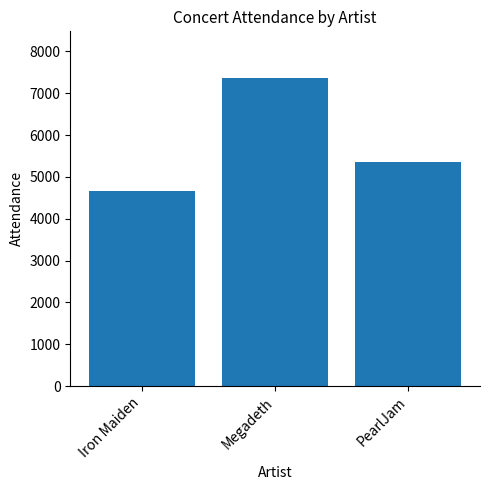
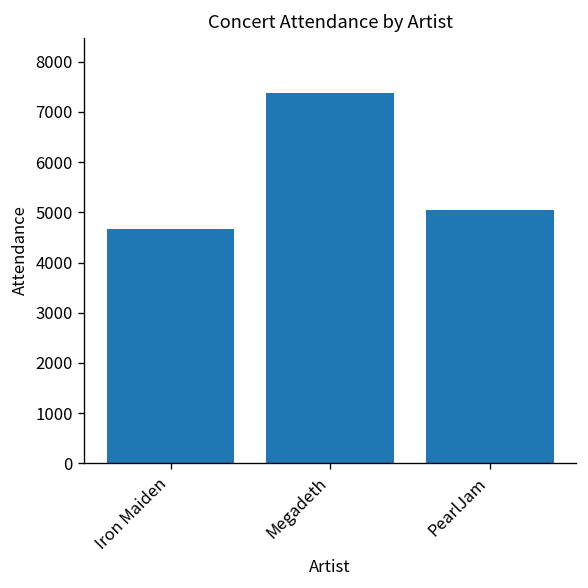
PearlJam: 5300 -> 5000
